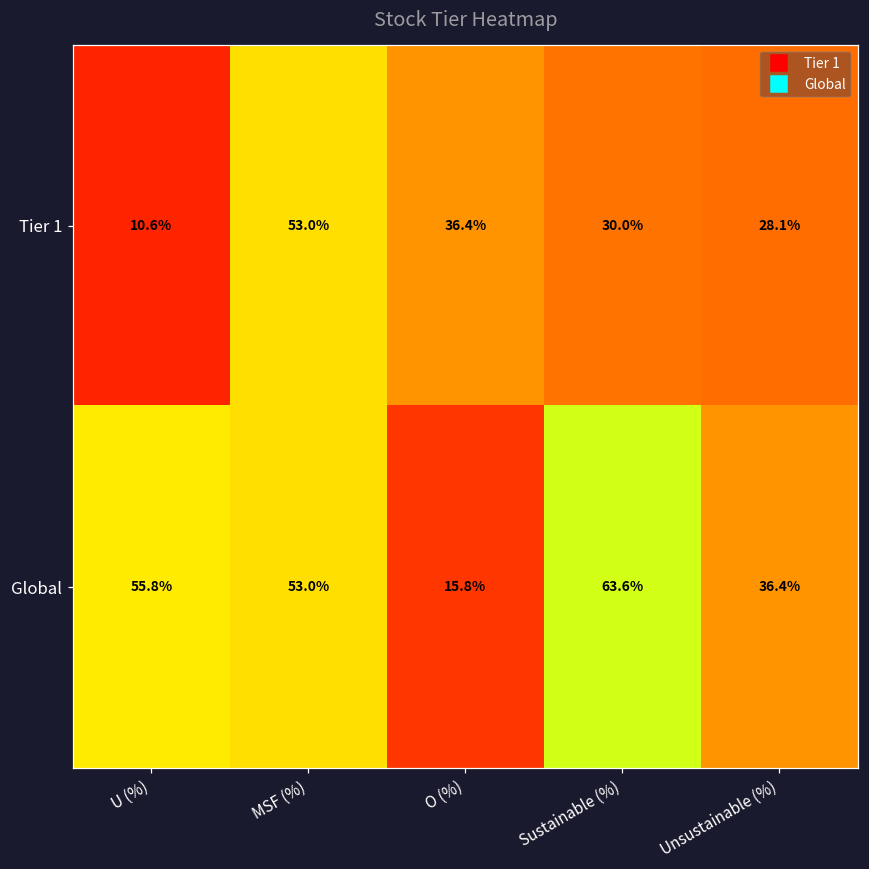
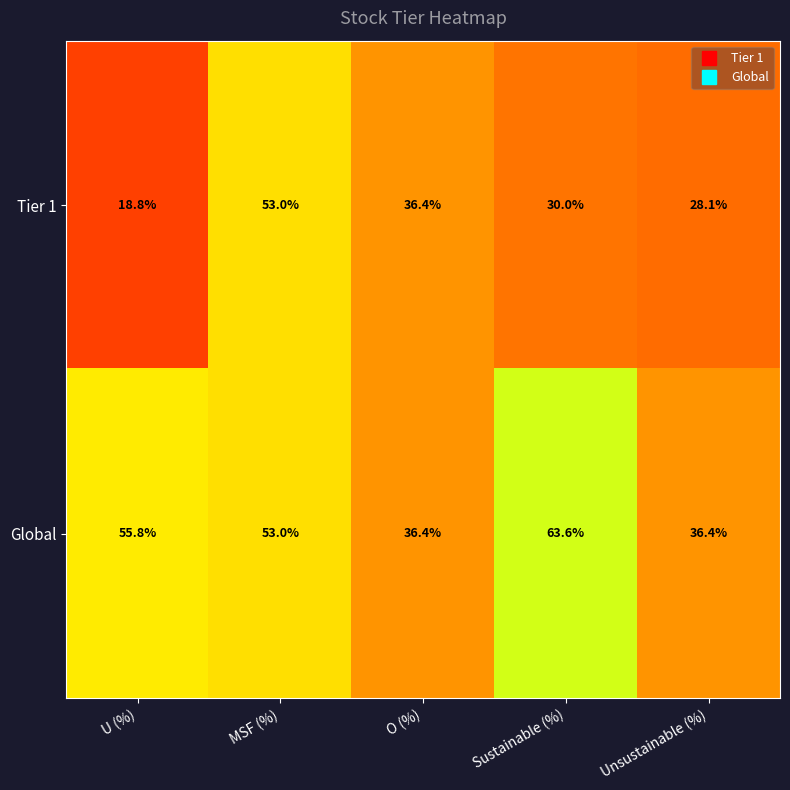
Tier 1, U (%): 10.6% -> 18.8%
Global, O (%): 15.8% -> 36.4%
